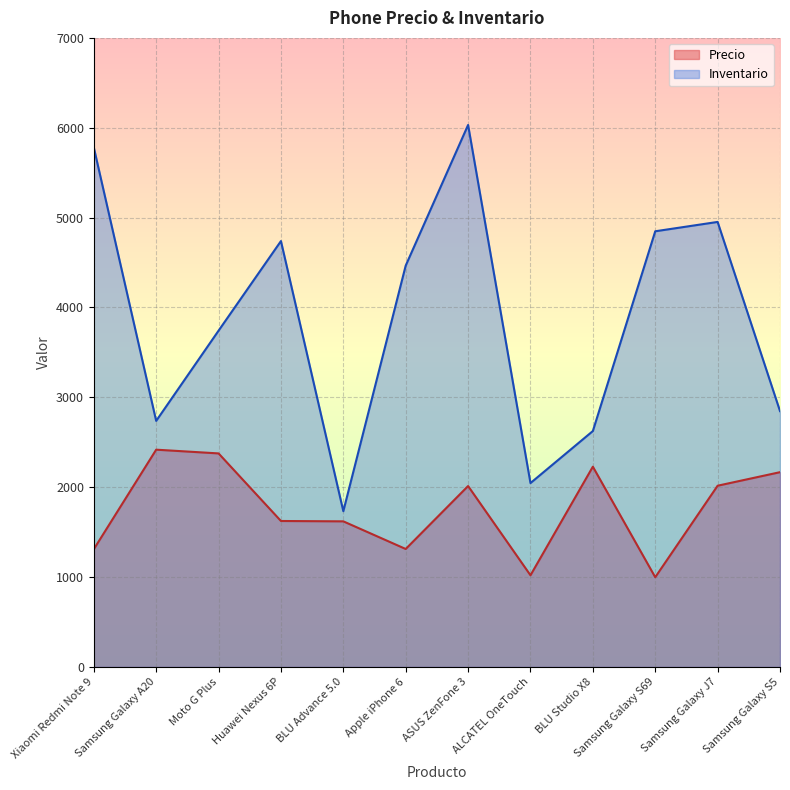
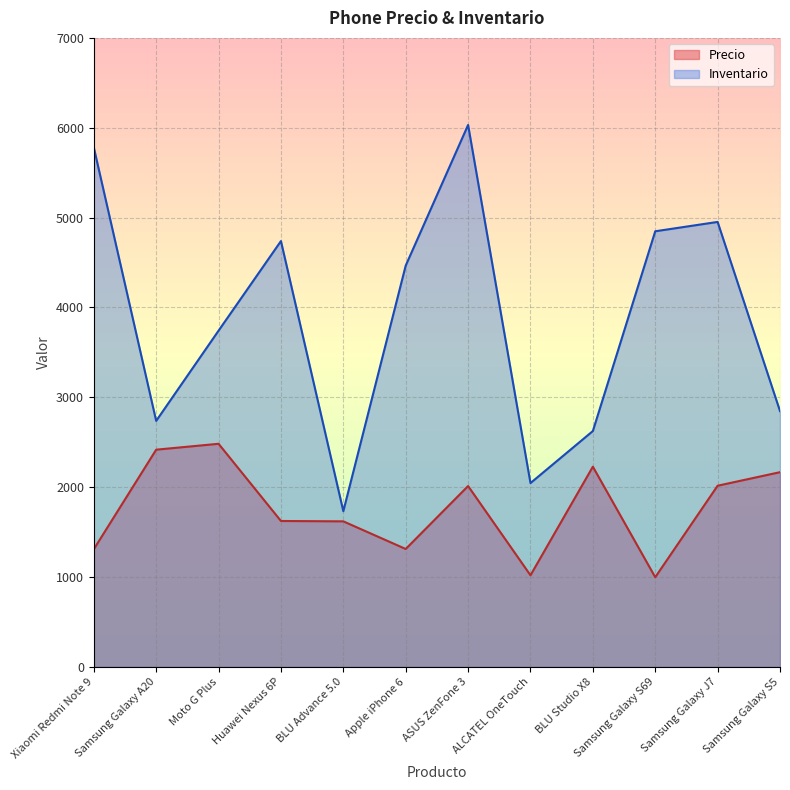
Precio, Moto G Plus: 2400 -> 2500
